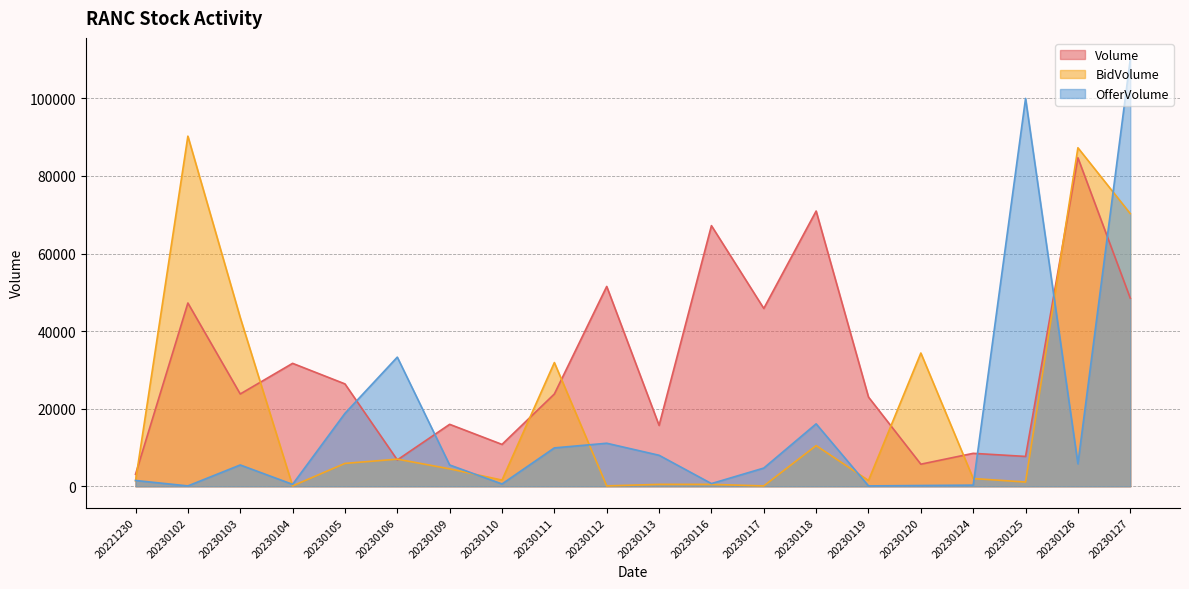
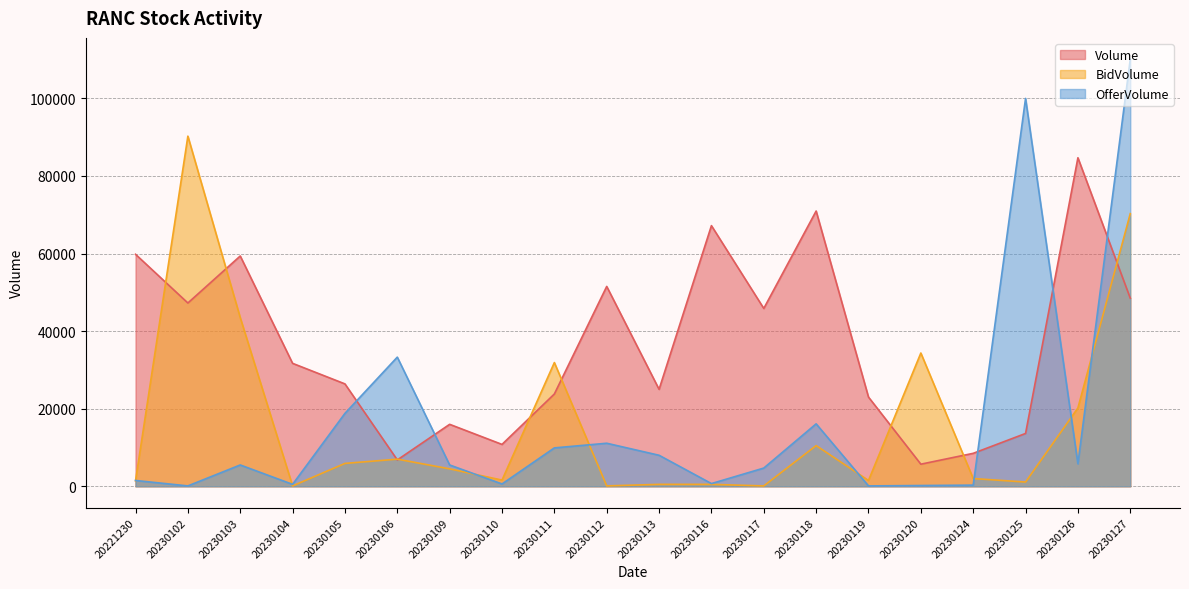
Volume, 20221230: 3000 -> 60000
Volume, 20230103: 24000 -> 59000
Volume, 20230113: 16000 -> 25000
Volume, 20230125: 8000 -> 14000
BidVolume, 20230126: 87000 -> 20000
